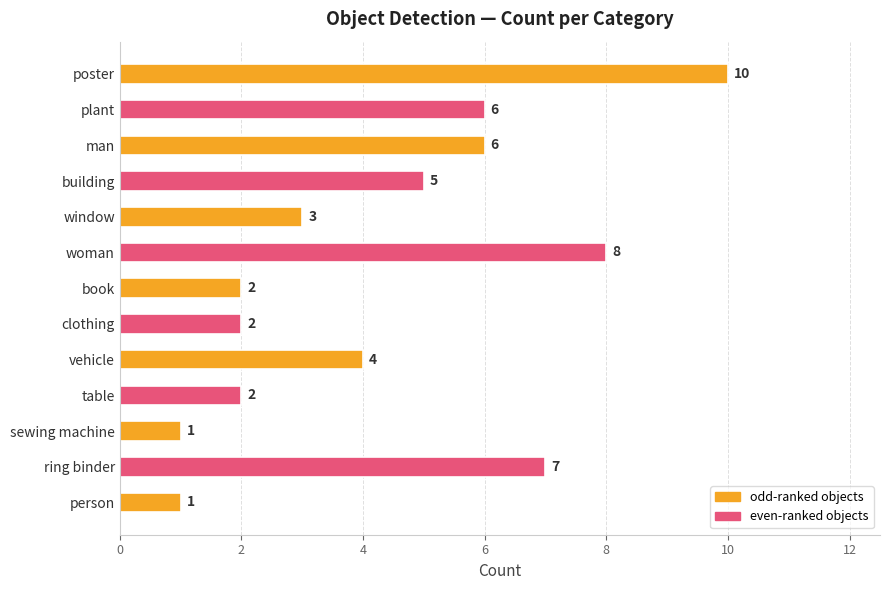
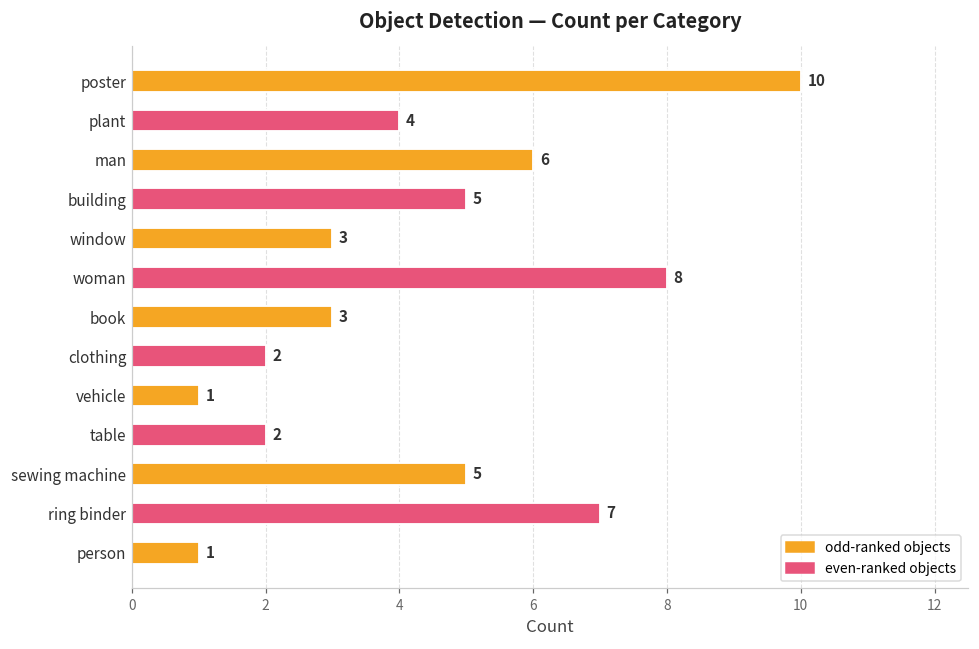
plant: 6 -> 4
book: 2 -> 3
vehicle: 4 -> 1
sewing machine: 1 -> 5
